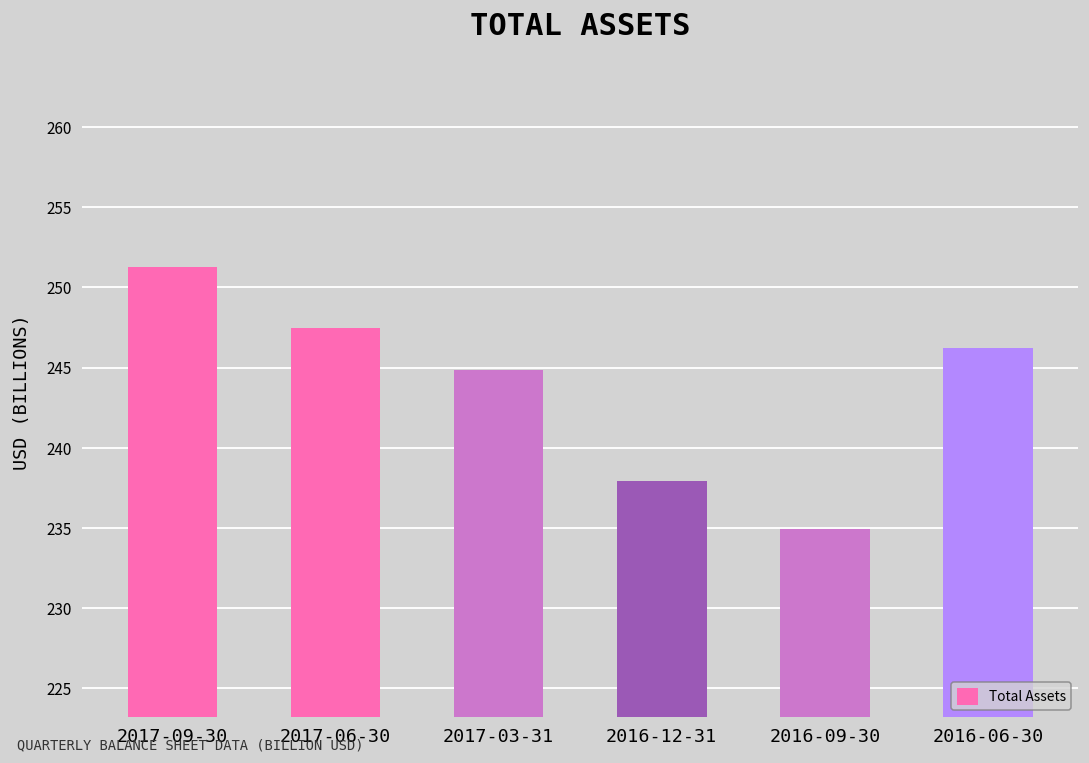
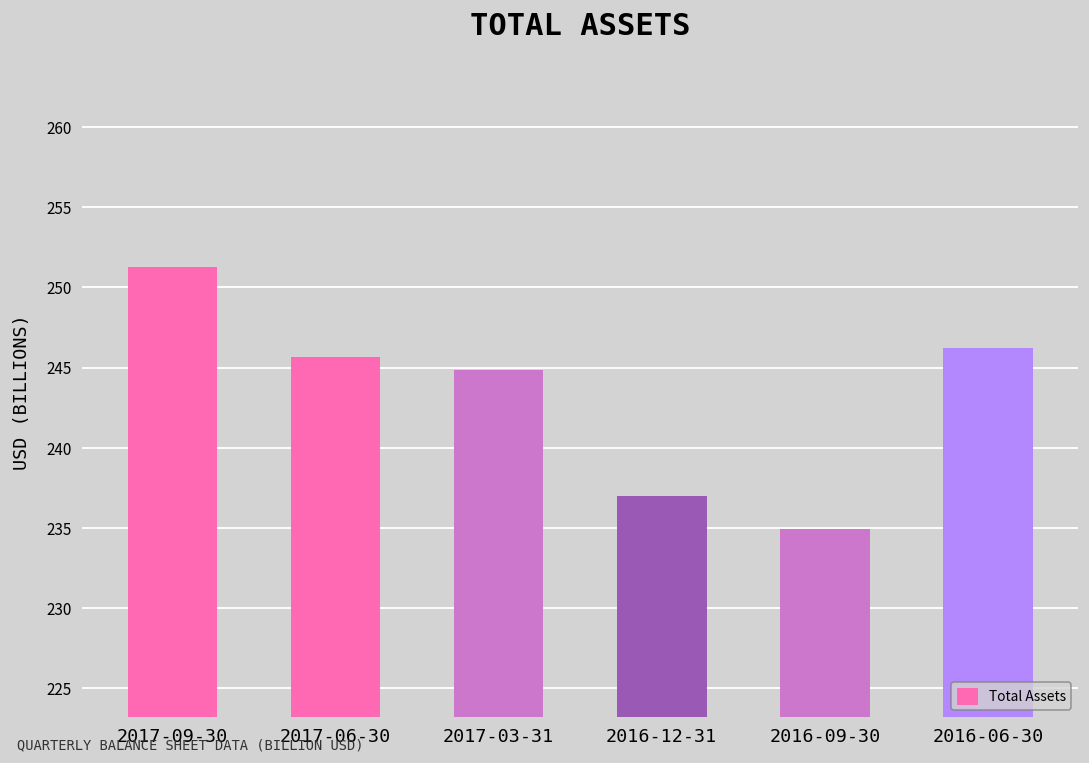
2017-06-30: 247.5 -> 245.7
2016-12-31: 238.0 -> 237.0
